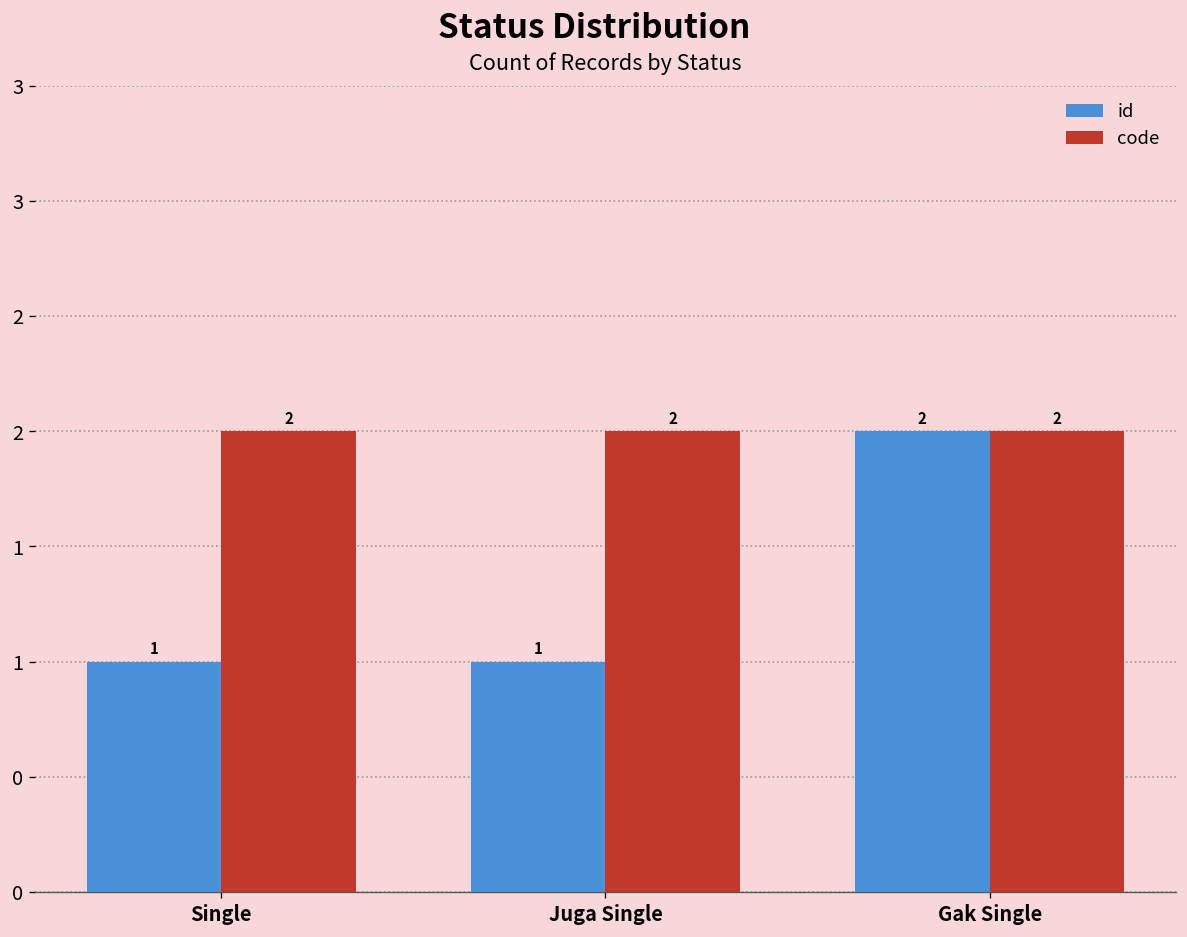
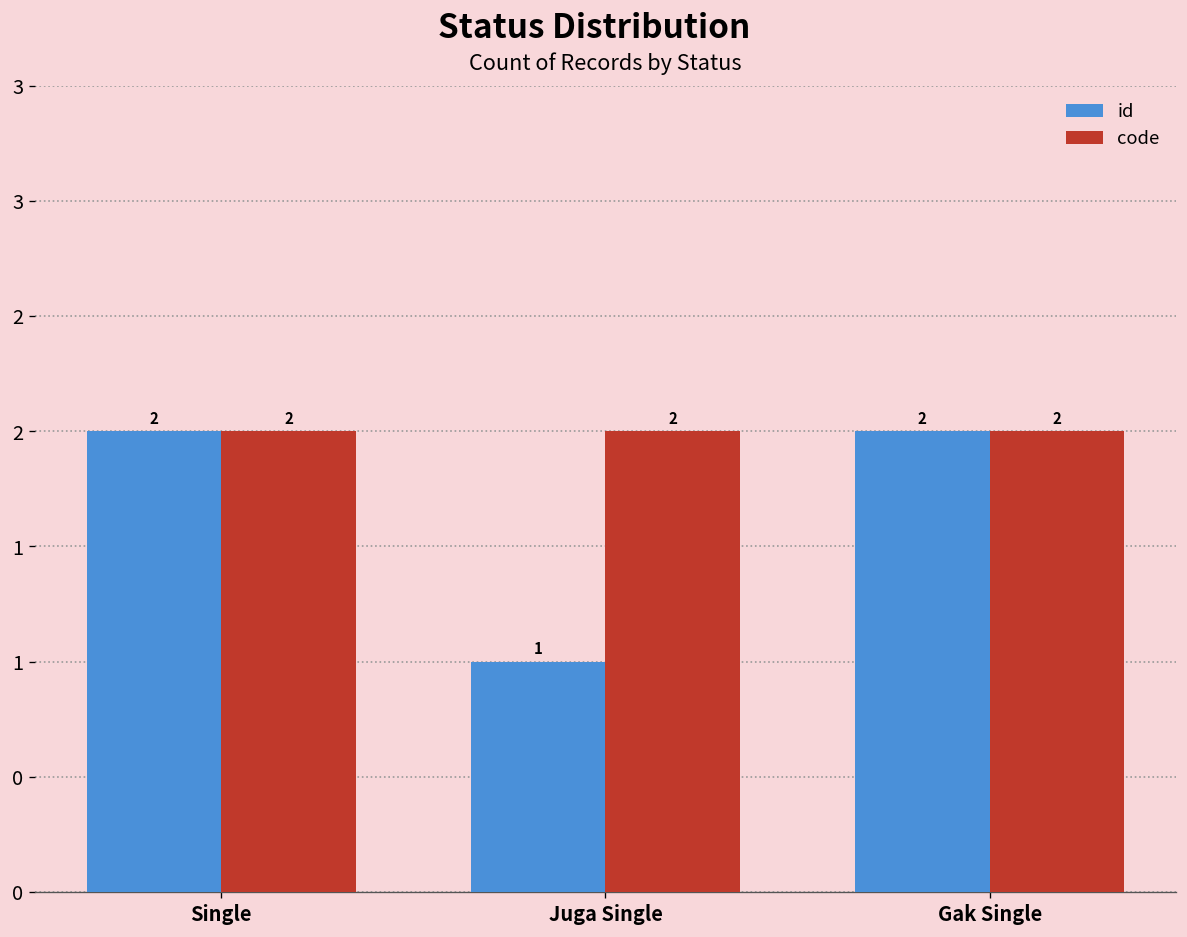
id, Single: 1 -> 2
